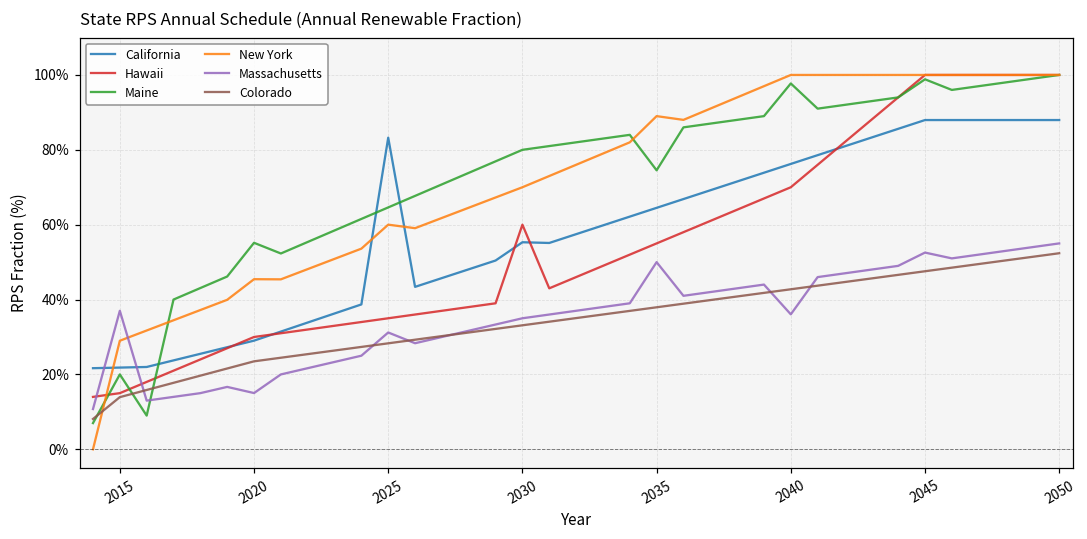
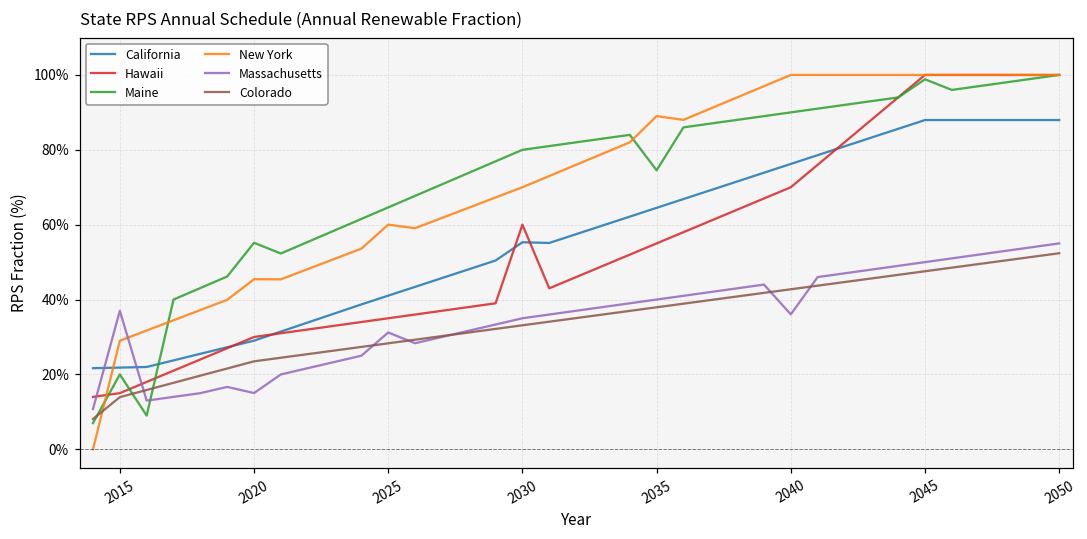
California, 2025: 83% -> 41%
Massachusetts, 2035: 50% -> 40%
Maine, 2040: 98% -> 90%
Massachusetts, 2045: 53% -> 50%
